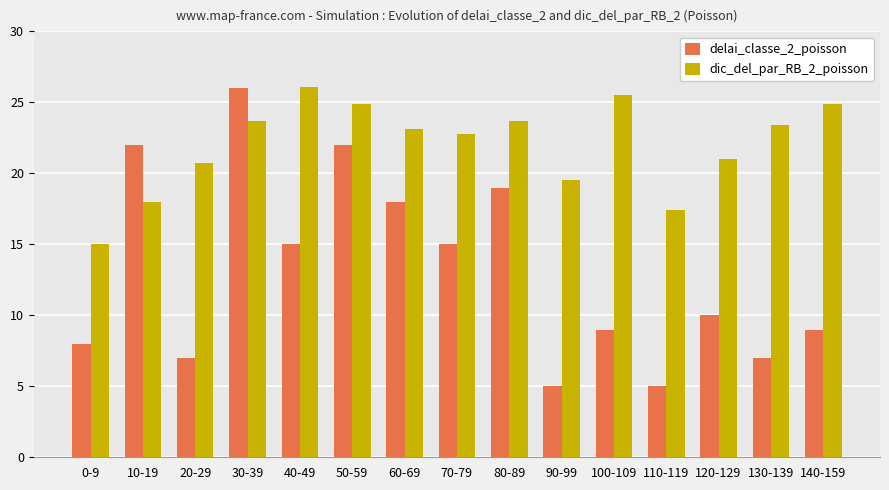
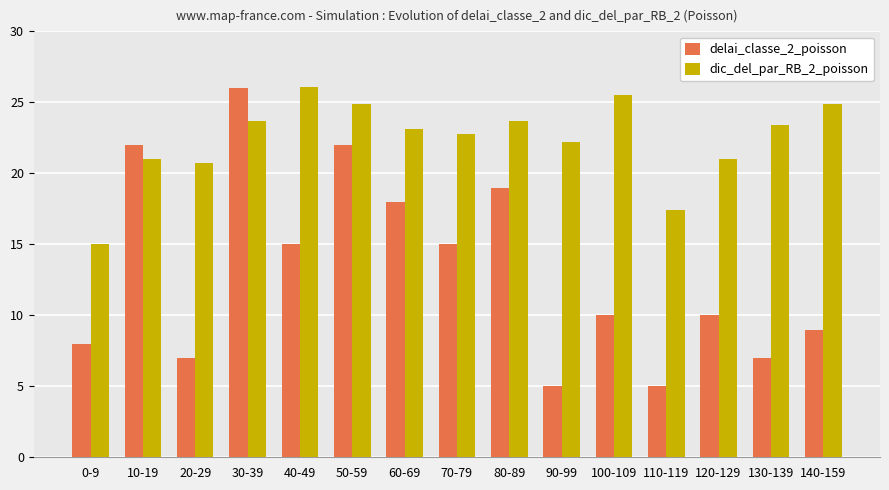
dic_del_par_RB_2_poisson, 10-19: 18.0 -> 21.0
dic_del_par_RB_2_poisson, 90-99: 19.5 -> 22.2
delai_classe_2_poisson, 100-109: 9 -> 10
